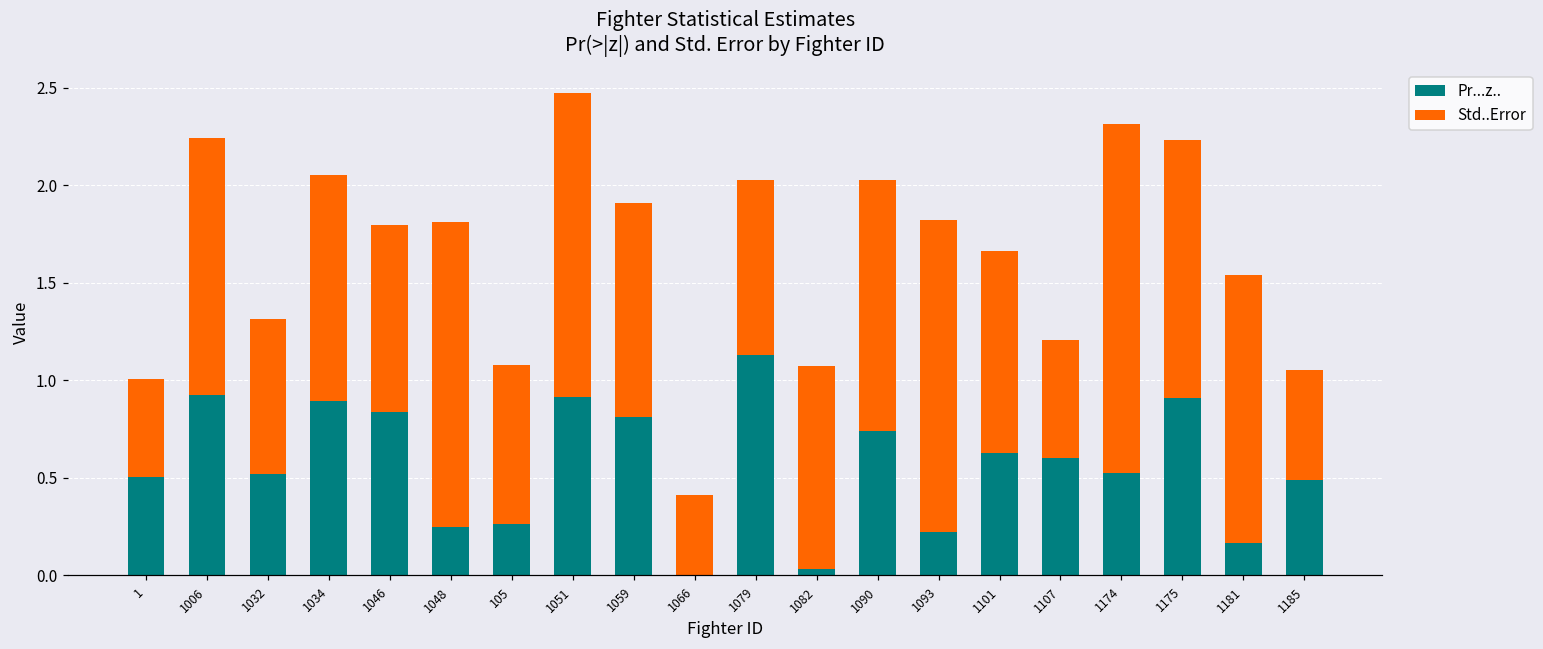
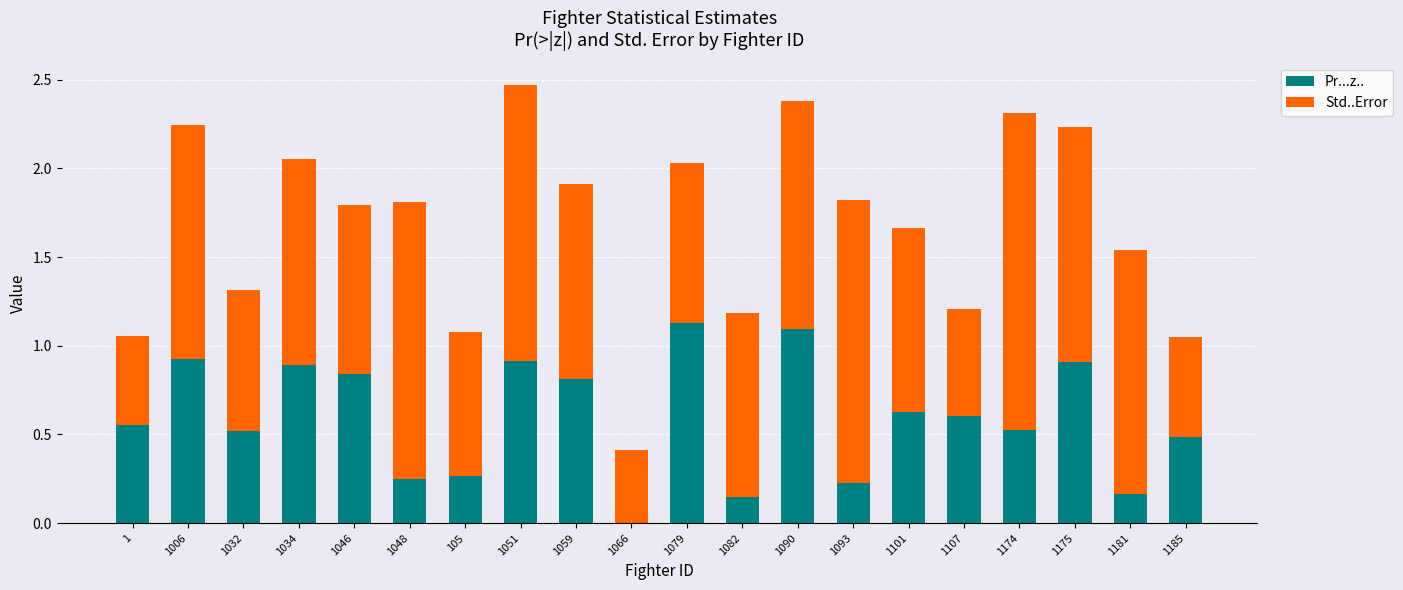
Pr...z.., 1: 0.50 -> 0.55
Pr...z.., 1082: 0.03 -> 0.15
Pr...z.., 1090: 0.74 -> 1.09
